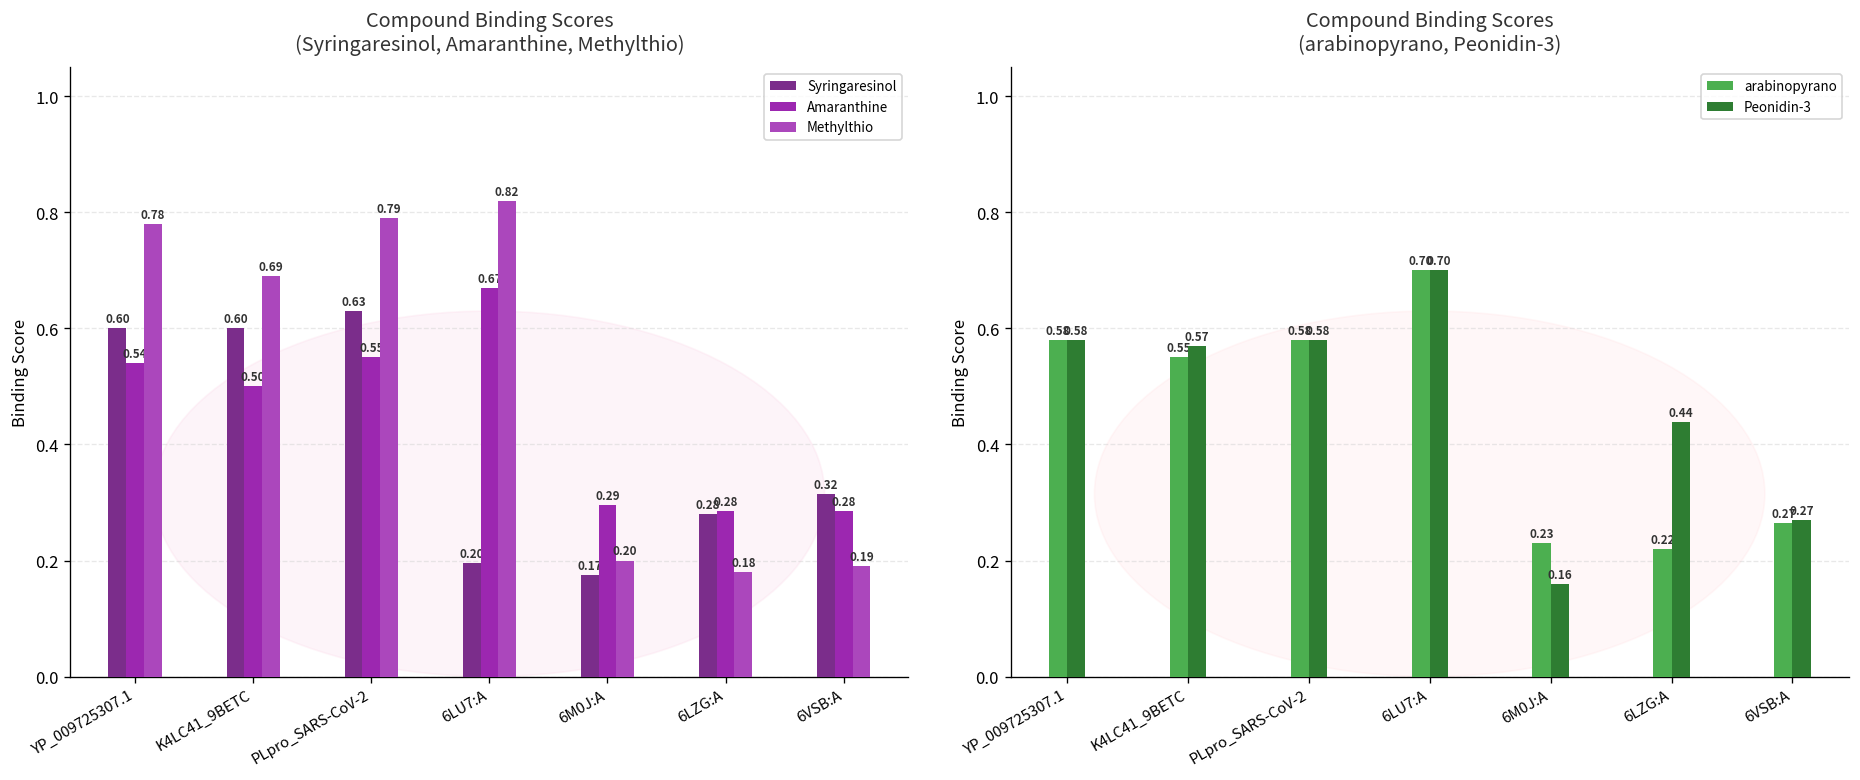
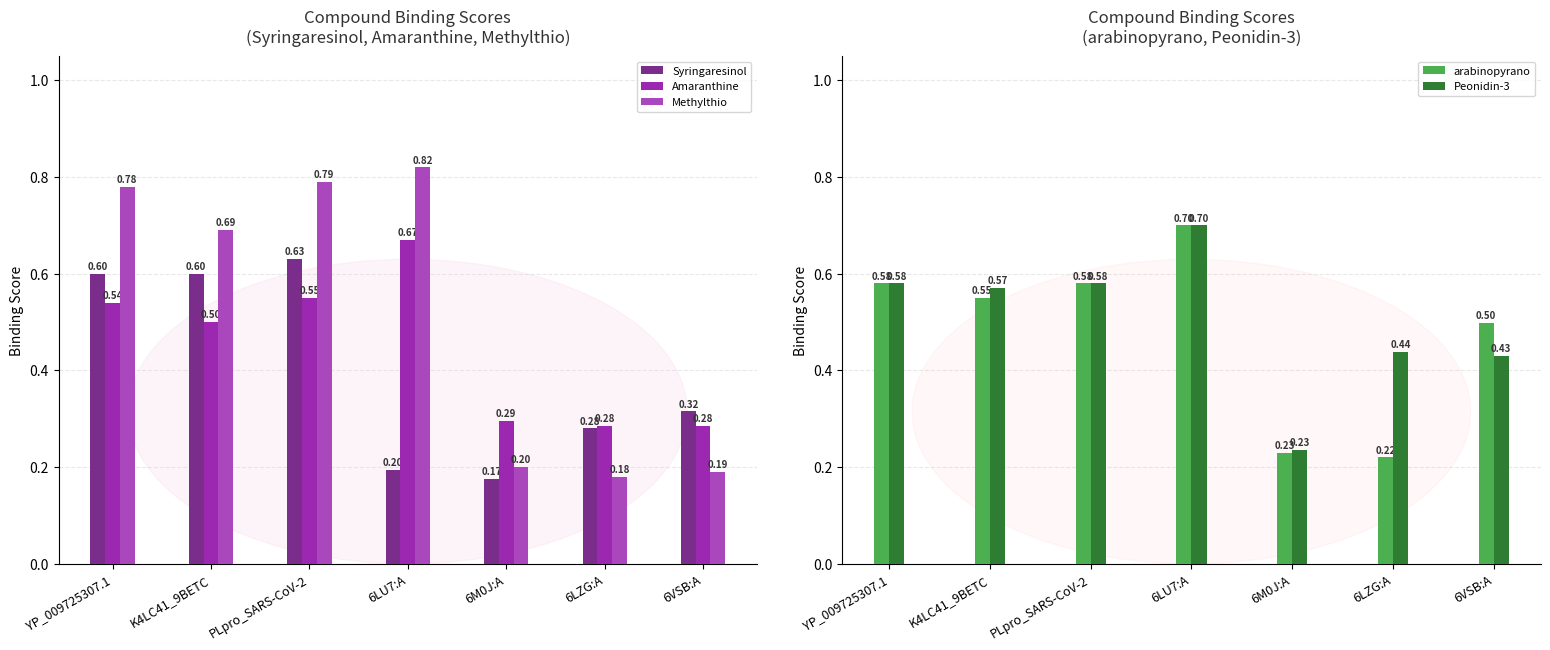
Compound Binding Scores (arabinopyrano, Peonidin-3), Peonidin-3, 6M0J:A: 0.16 -> 0.23
Compound Binding Scores (arabinopyrano, Peonidin-3), arabinopyrano, 6VSB:A: 0.27 -> 0.50
Compound Binding Scores (arabinopyrano, Peonidin-3), Peonidin-3, 6VSB:A: 0.27 -> 0.43
